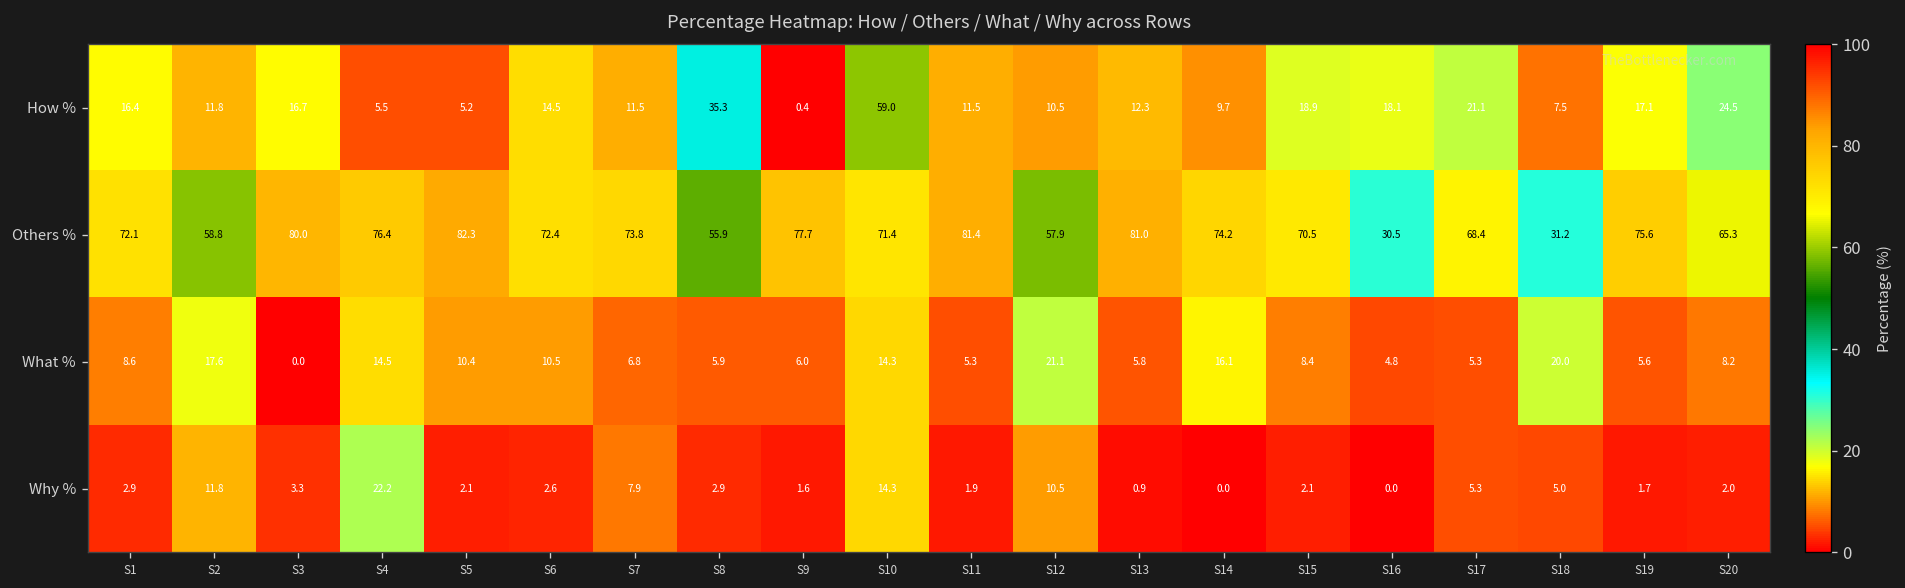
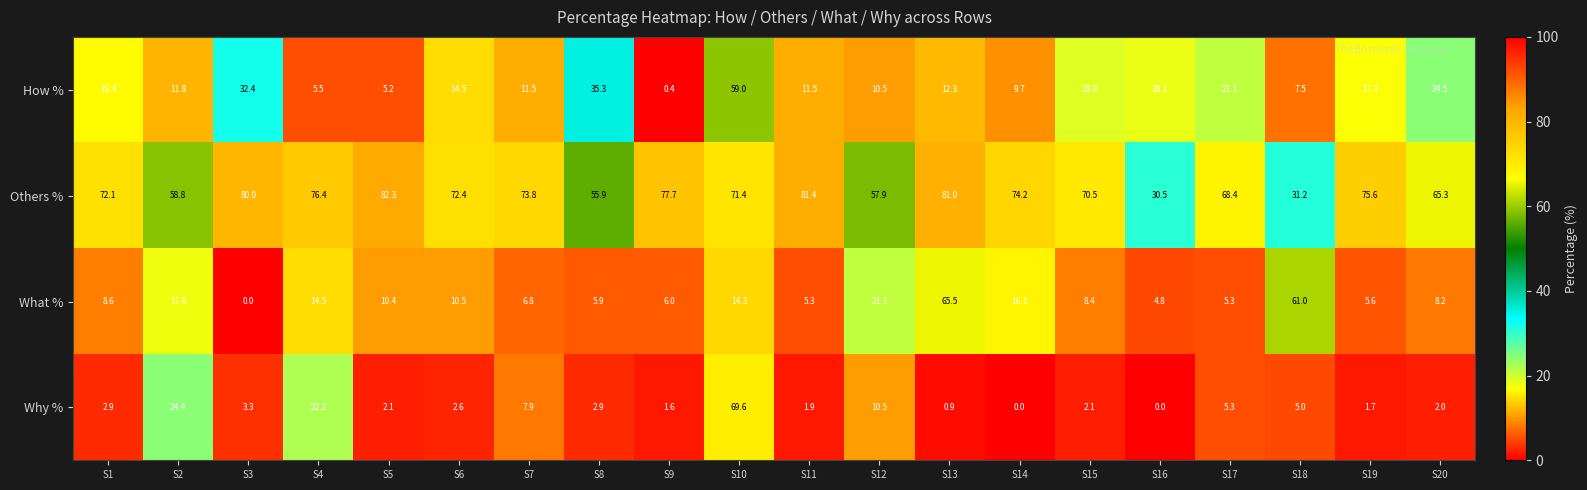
How %, S3: 16.7 -> 32.4
What %, S13: 5.8 -> 65.5
What %, S18: 20.0 -> 61.0
Why %, S2: 11.8 -> 24.4
Why %, S10: 14.3 -> 69.6
